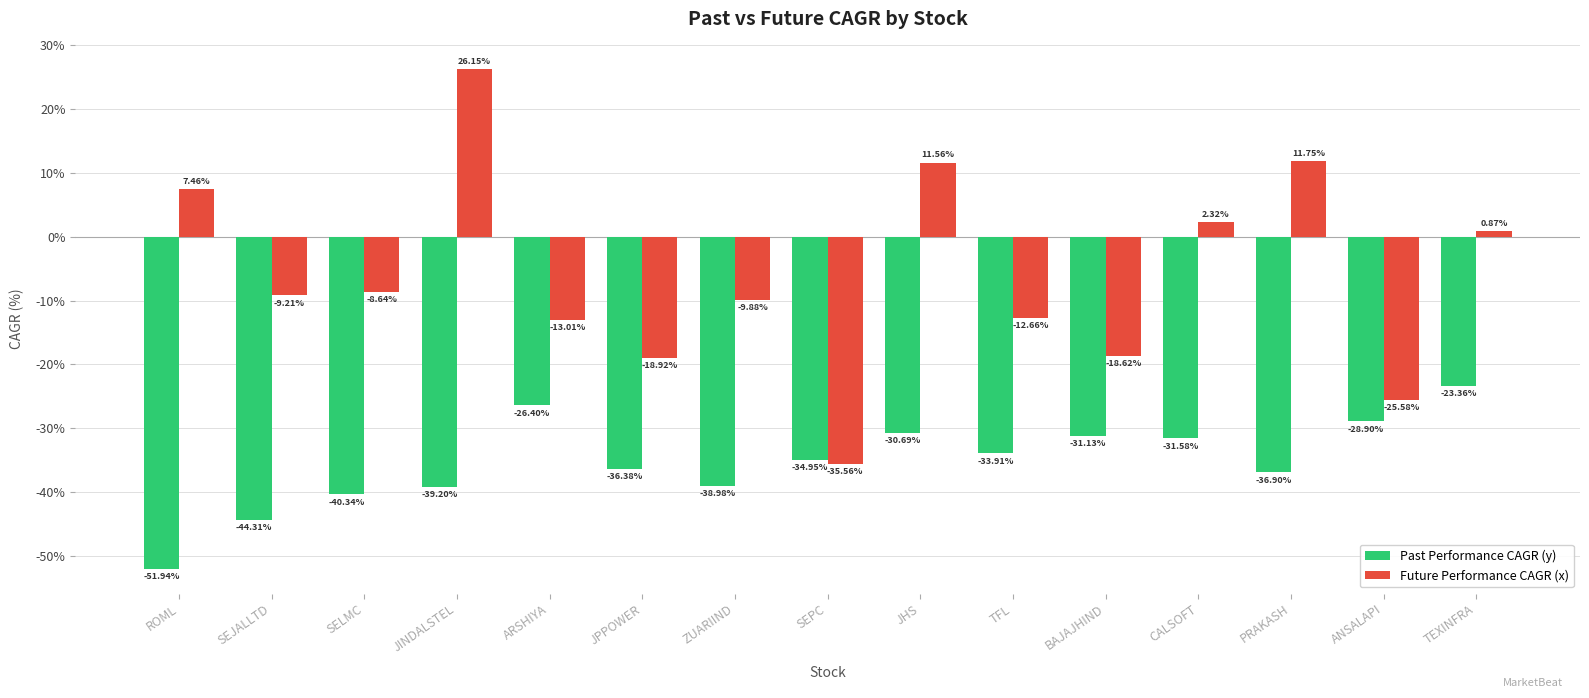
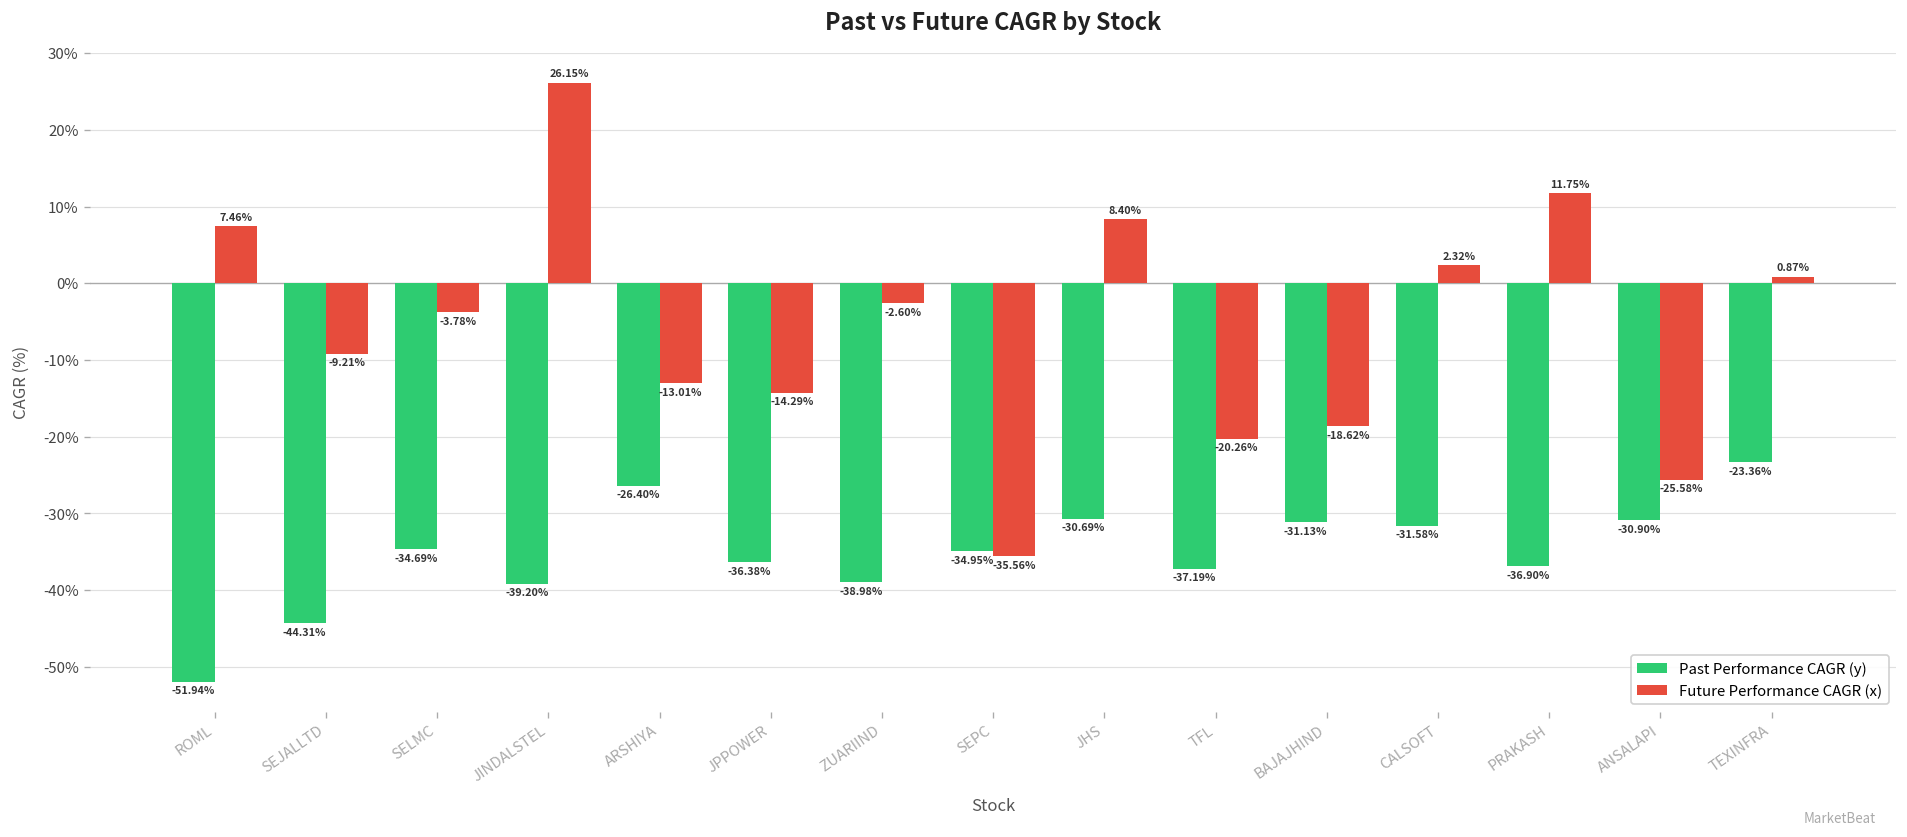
Past Performance CAGR (y), SELMC: -40.34% -> -34.69%
Future Performance CAGR (x), SELMC: -8.64% -> -3.78%
Future Performance CAGR (x), JPPOWER: -18.92% -> -14.29%
Future Performance CAGR (x), ZUARIIND: -9.88% -> -2.60%
Future Performance CAGR (x), JHS: 11.56% -> 8.40%
Past Performance CAGR (y), TFL: -33.91% -> -37.19%
Future Performance CAGR (x), TFL: -12.66% -> -20.26%
Past Performance CAGR (y), ANSALAPI: -28.90% -> -30.90%
